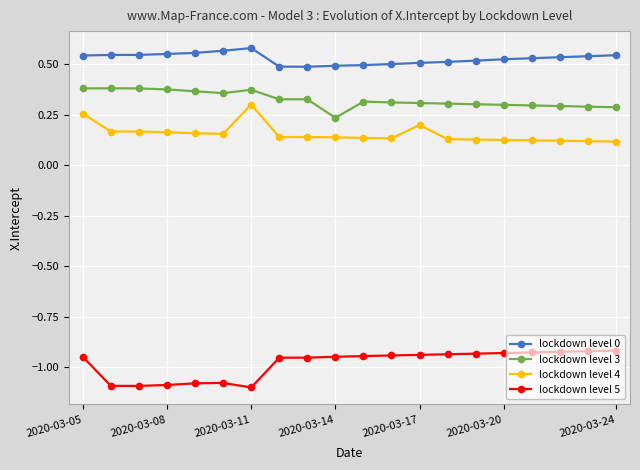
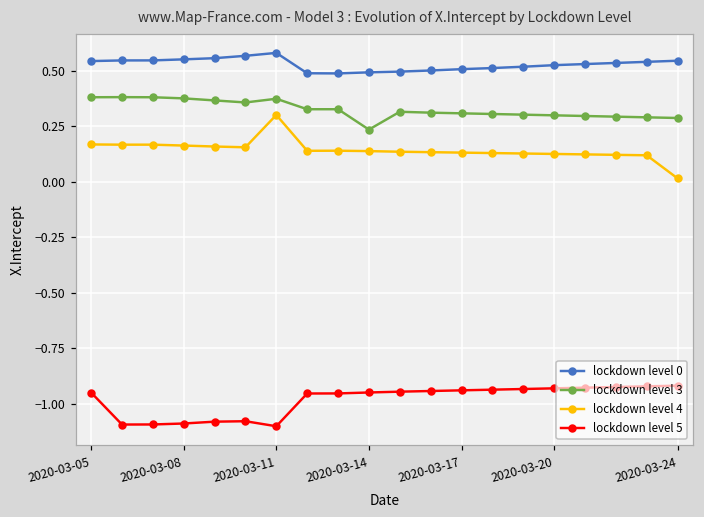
lockdown level 4, 2020-03-05: 0.26 -> 0.17
lockdown level 4, 2020-03-17: 0.20 -> 0.13
lockdown level 4, 2020-03-24: 0.12 -> 0.02
